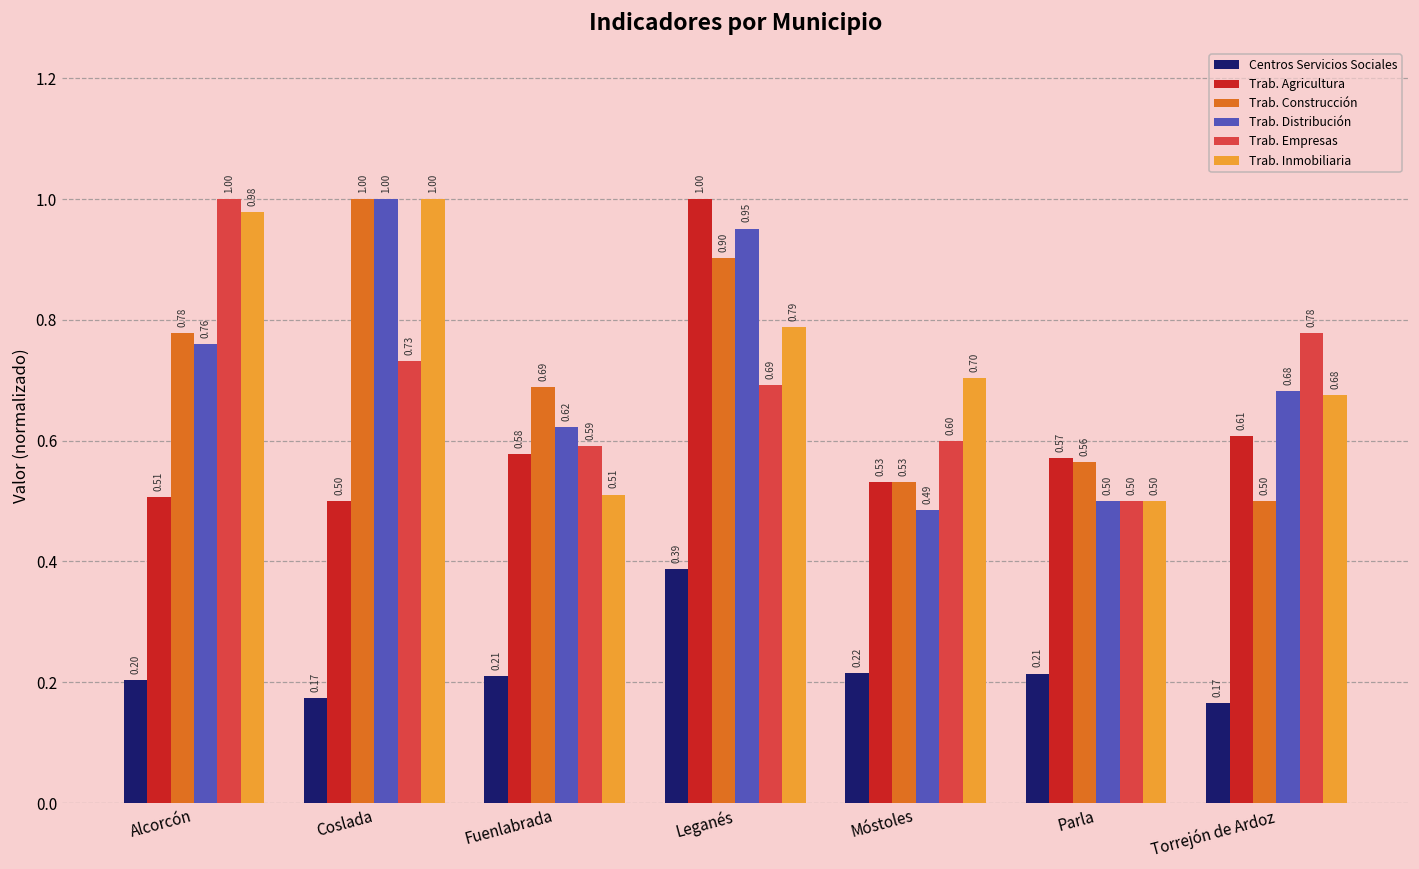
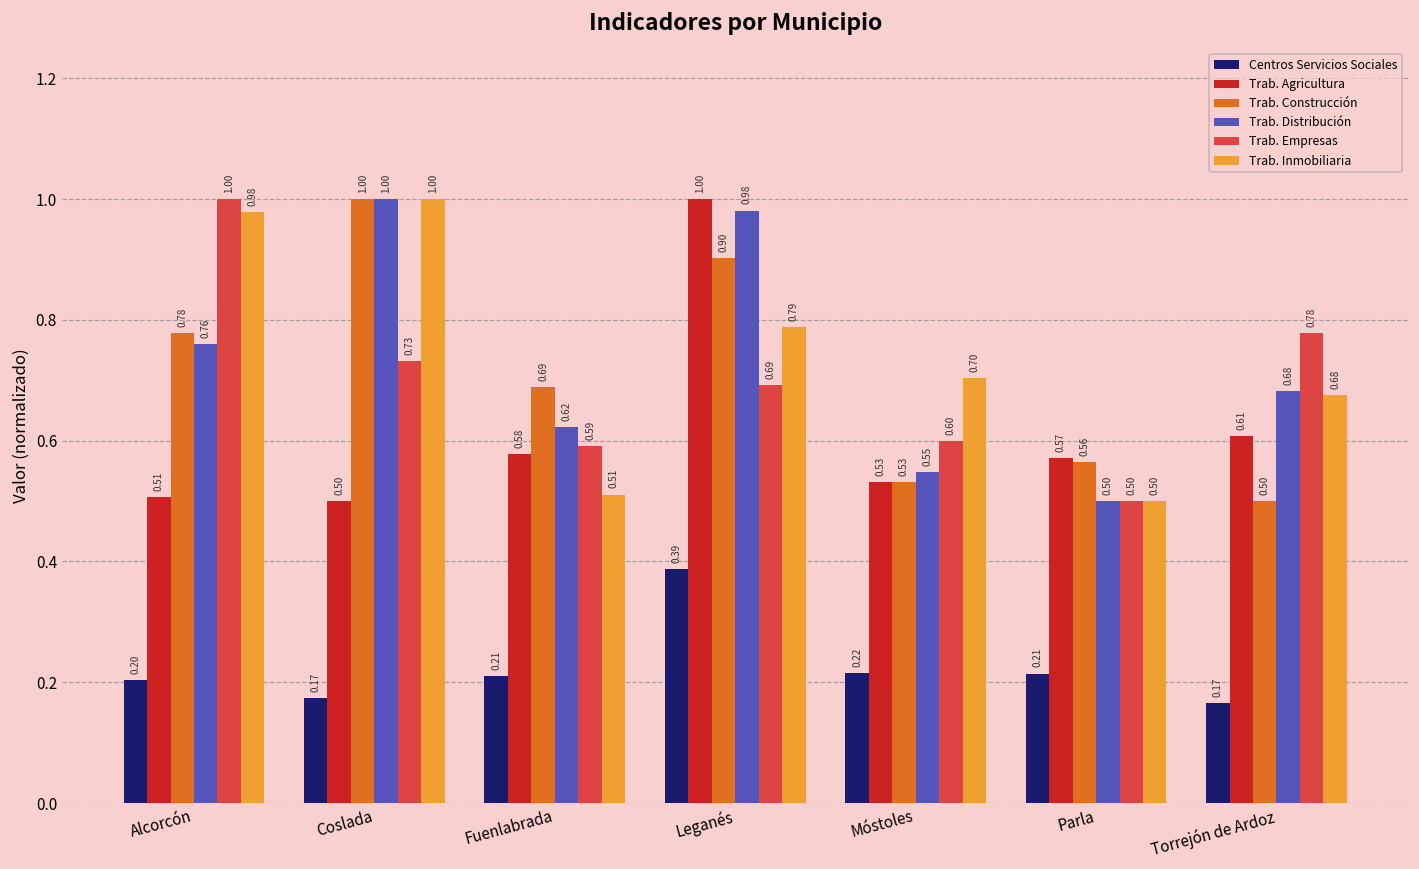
Trab. Distribución, Leganés: 0.95 -> 0.98
Trab. Distribución, Móstoles: 0.49 -> 0.55
